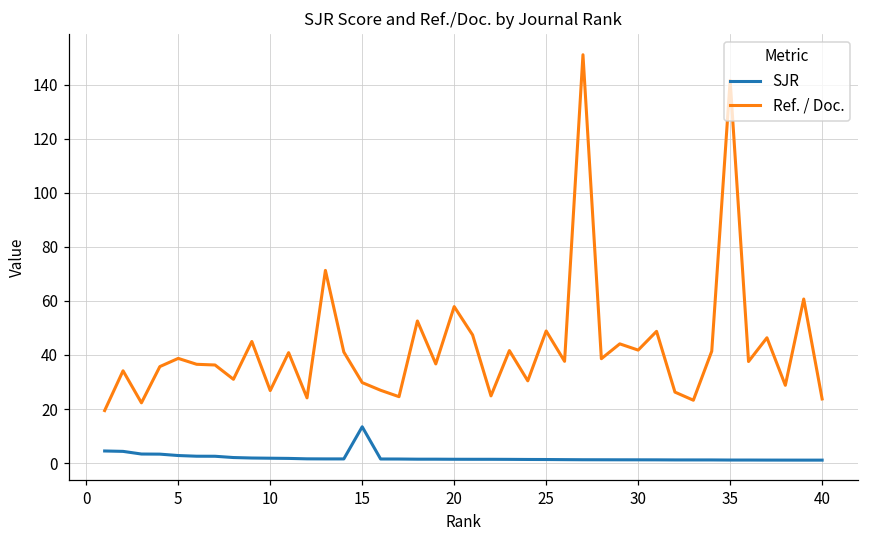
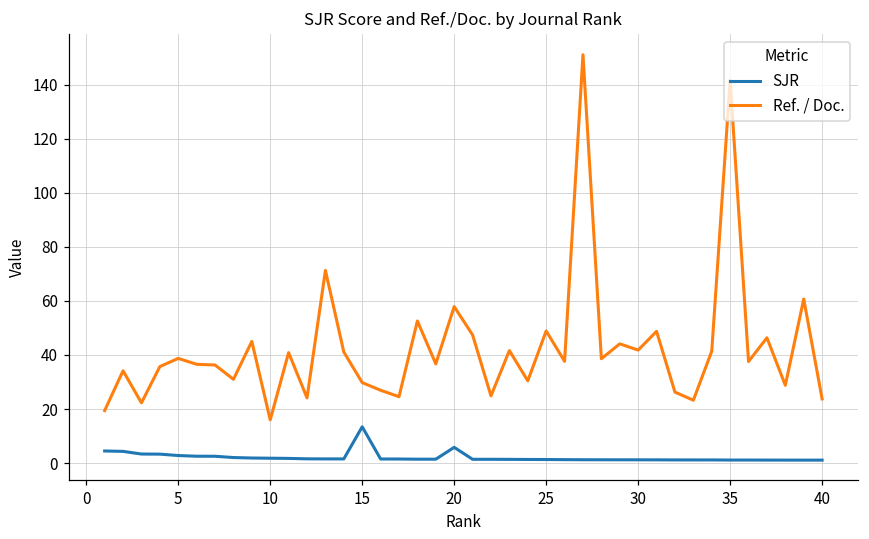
Ref. / Doc., 10: 27 -> 16
SJR, 20: 1 -> 6
